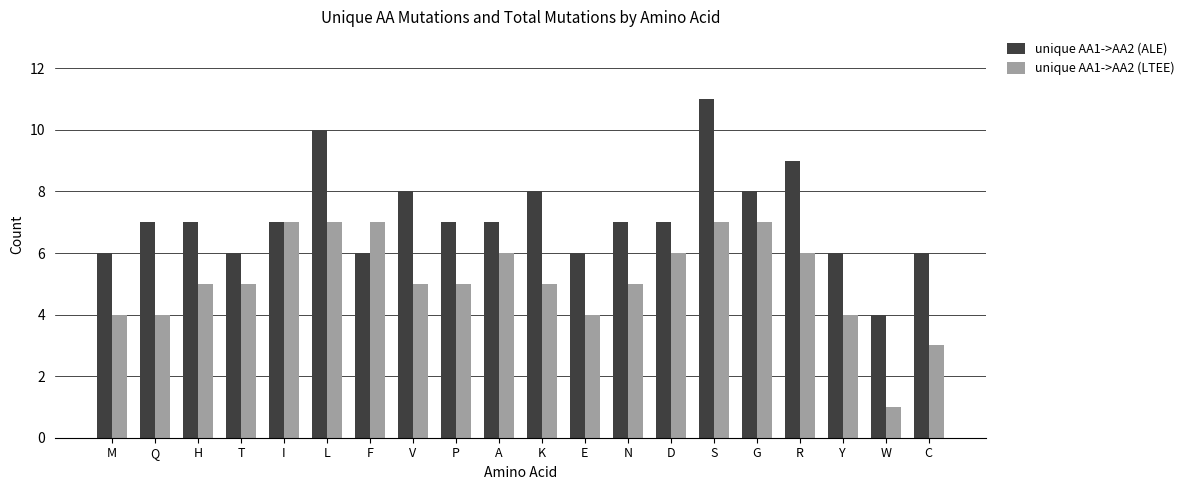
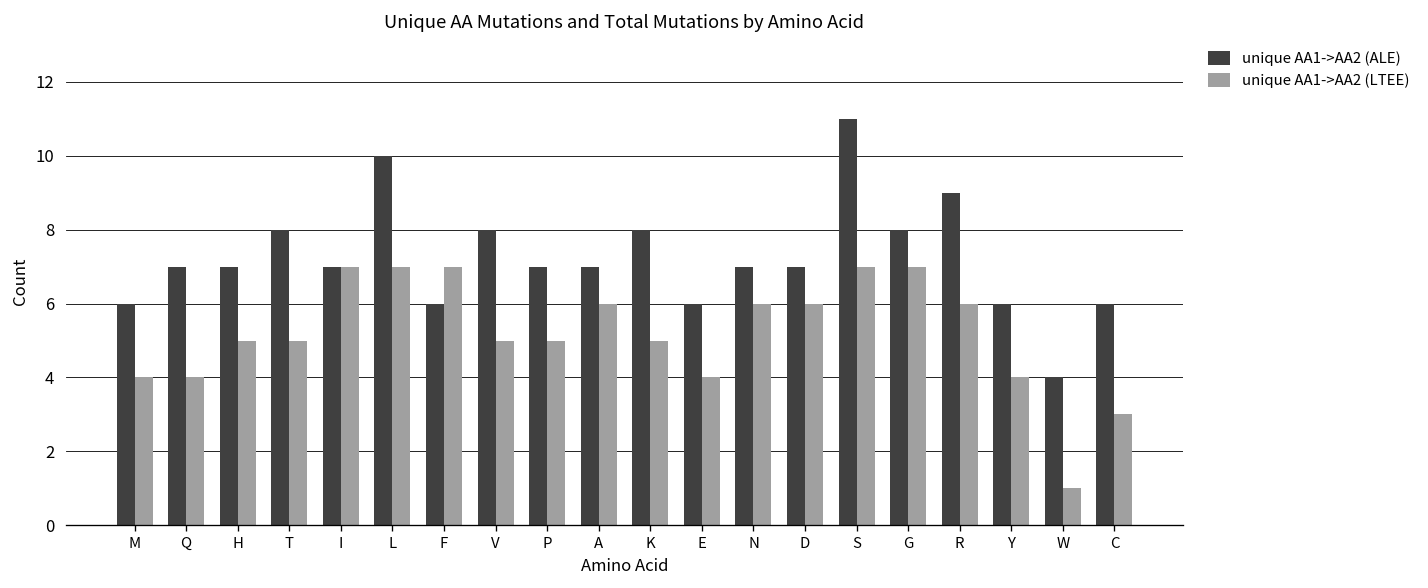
unique AA1->AA2 (ALE), T: 6 -> 8
unique AA1->AA2 (LTEE), N: 5 -> 6
